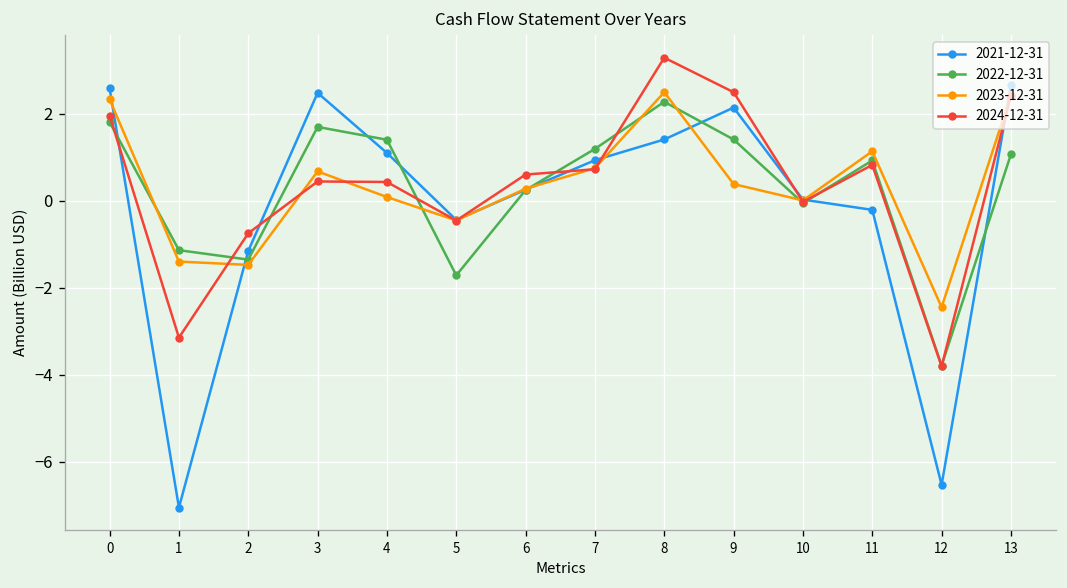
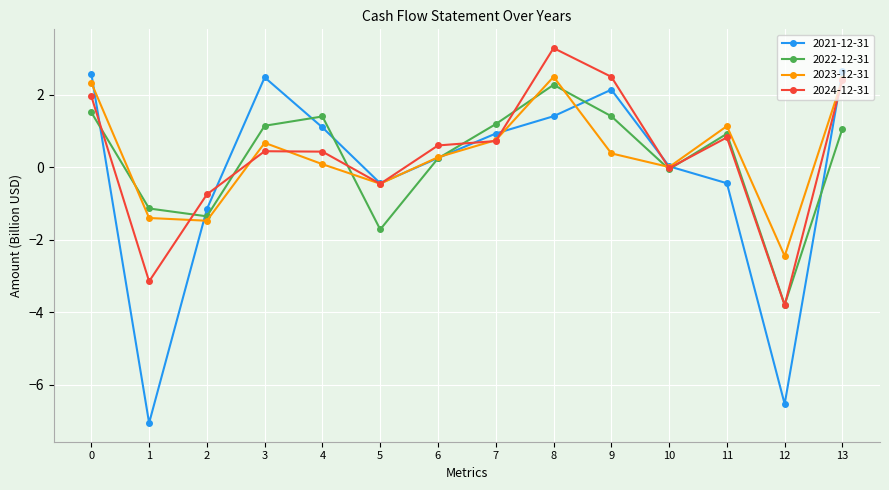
2022-12-31, 0: 1.8 -> 1.5
2022-12-31, 3: 1.7 -> 1.1
2021-12-31, 11: -0.2 -> -0.4
